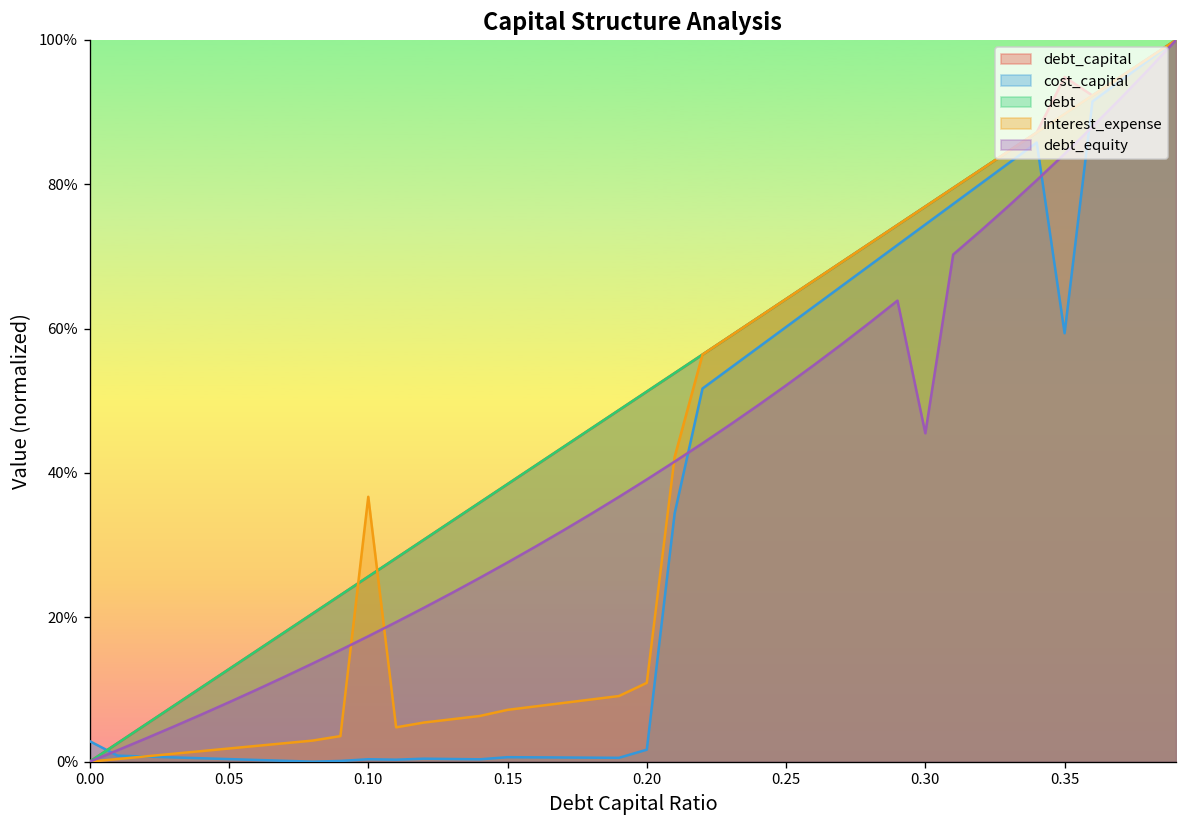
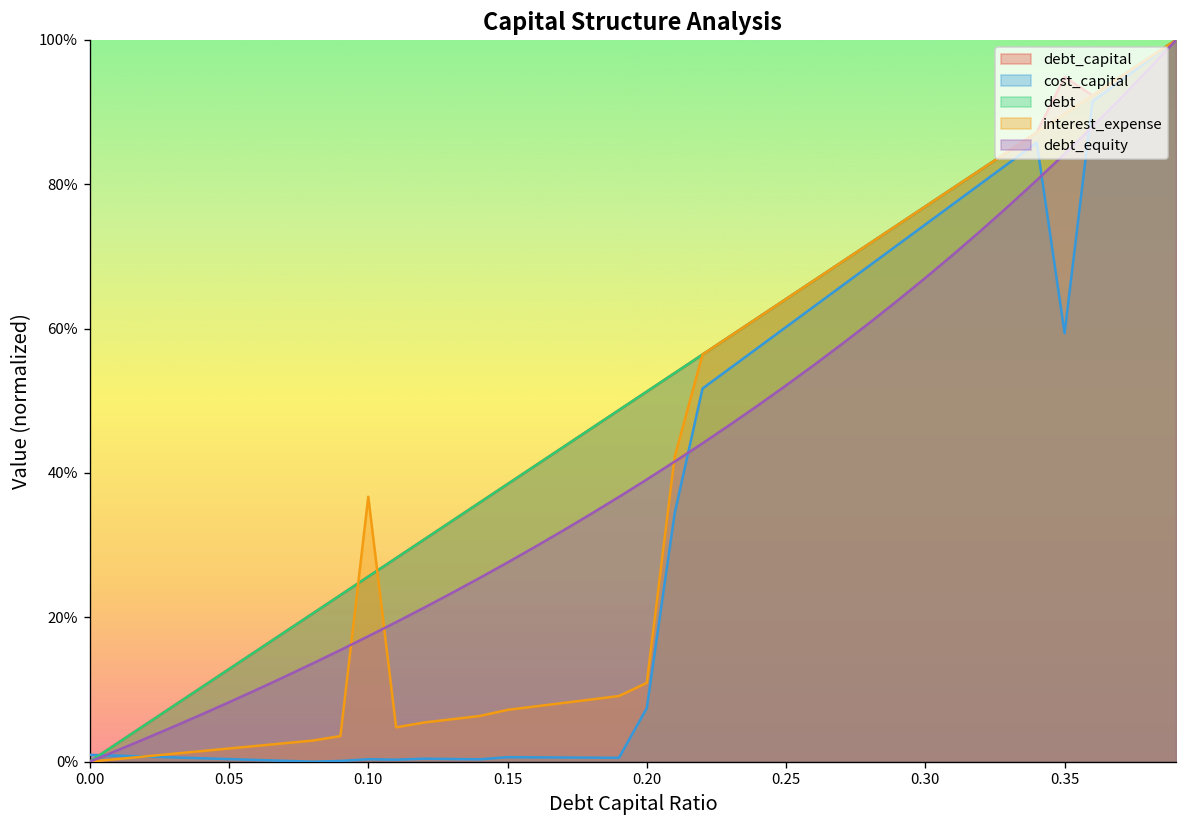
cost_capital, 0.00: 3% -> 1%
cost_capital, 0.20: 2% -> 7%
debt_equity, 0.30: 46% -> 67%
